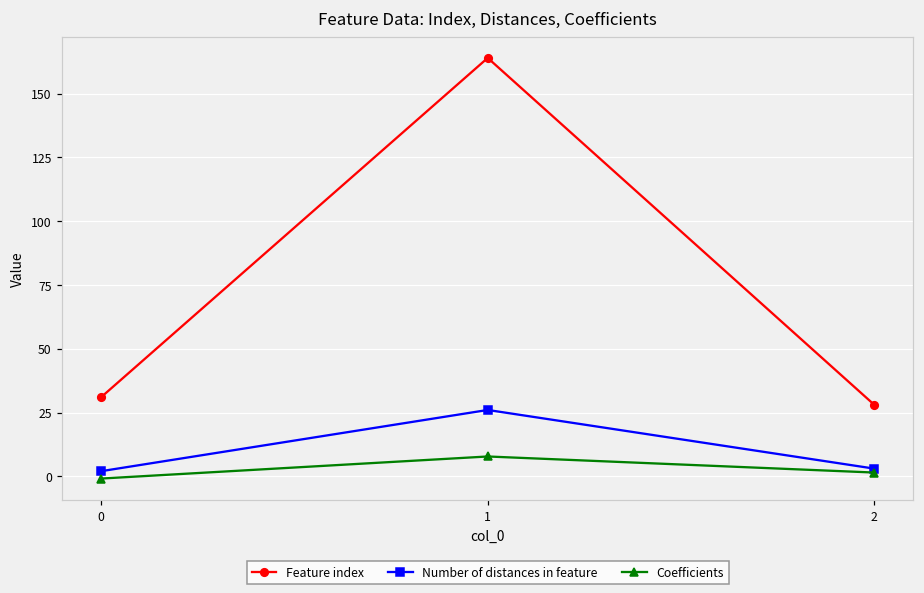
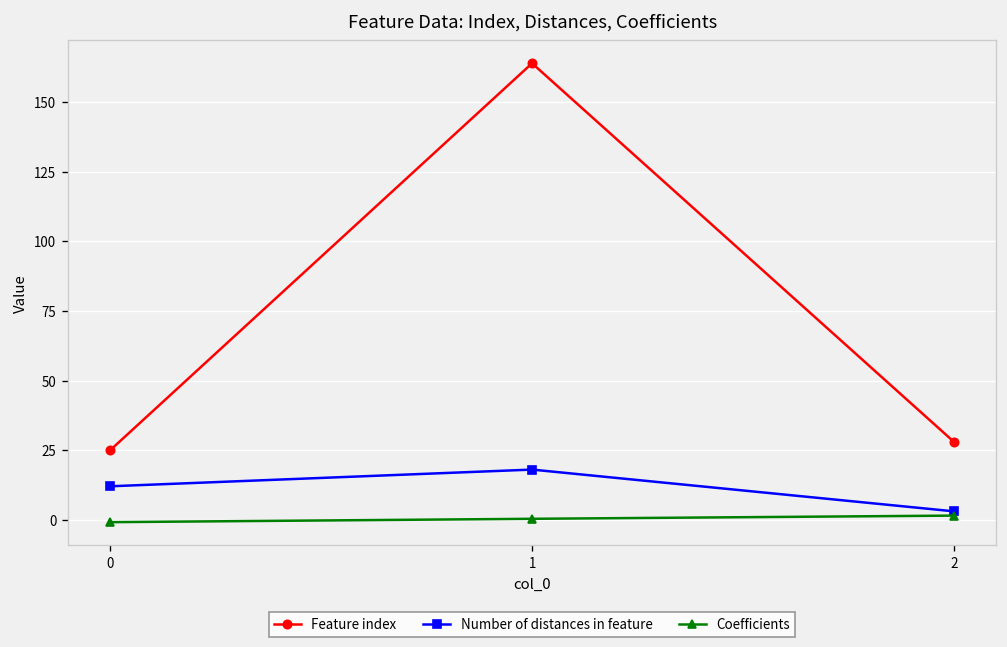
Feature index, 0: 31 -> 25
Number of distances in feature, 0: 2 -> 12
Number of distances in feature, 1: 26 -> 18
Coefficients, 1: 8 -> 0
